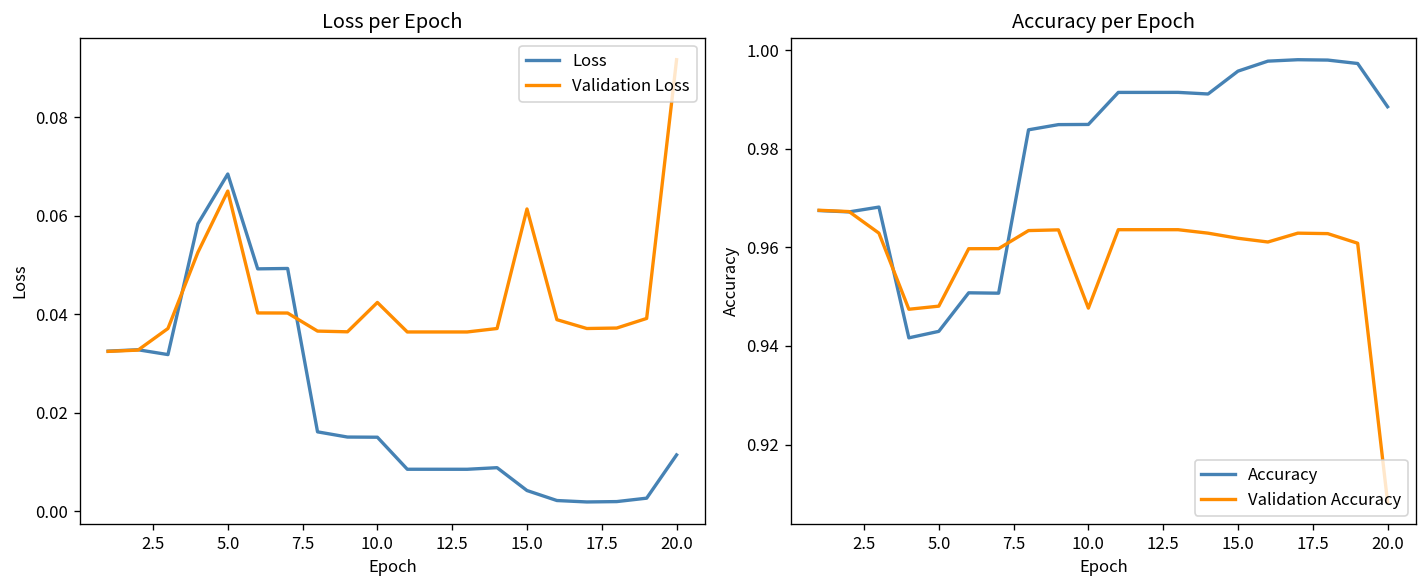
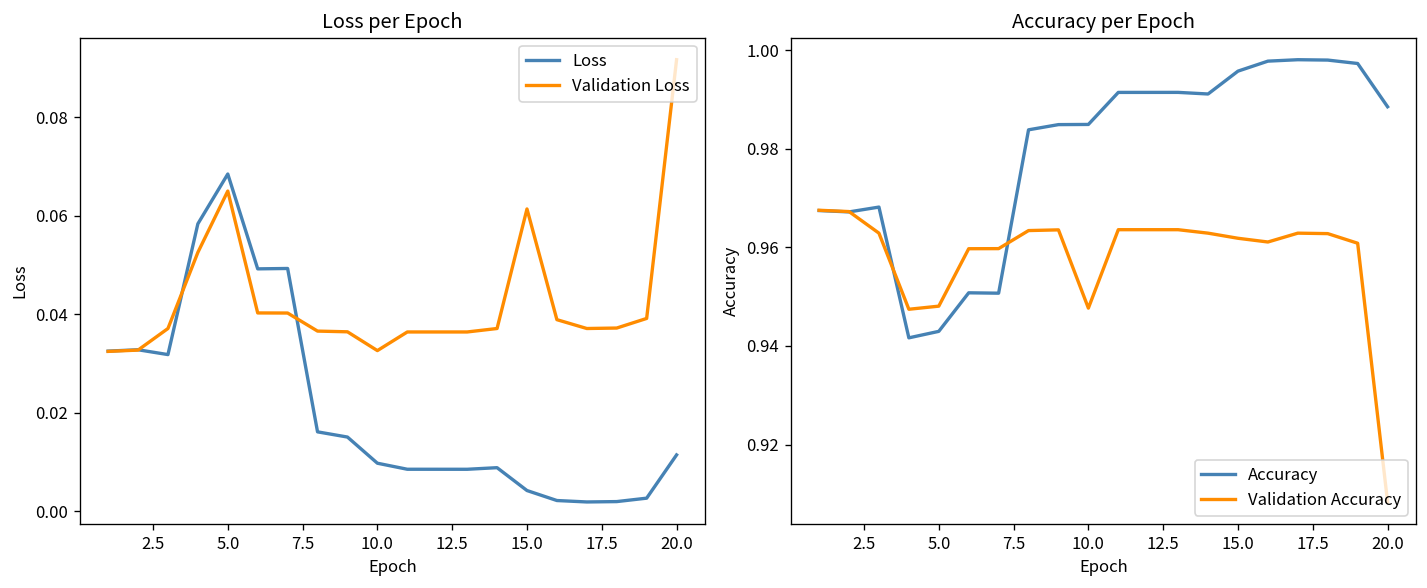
Loss per Epoch, Loss, 10.0: 0.015 -> 0.010
Loss per Epoch, Validation Loss, 10.0: 0.042 -> 0.033
